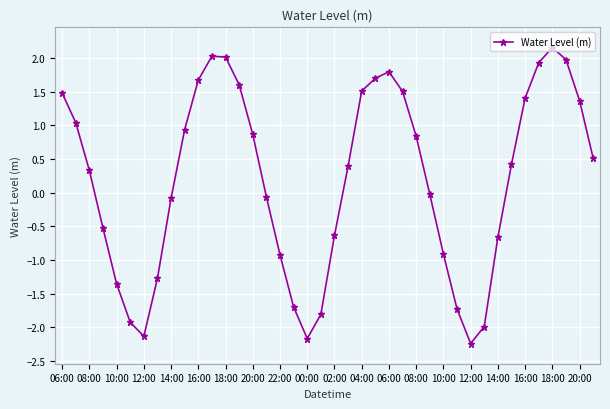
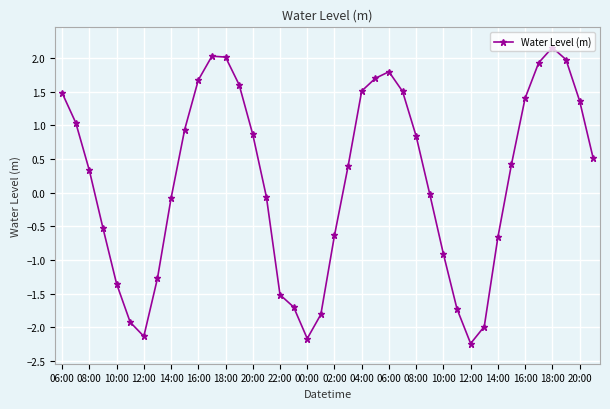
22:00: -0.9 -> -1.5
